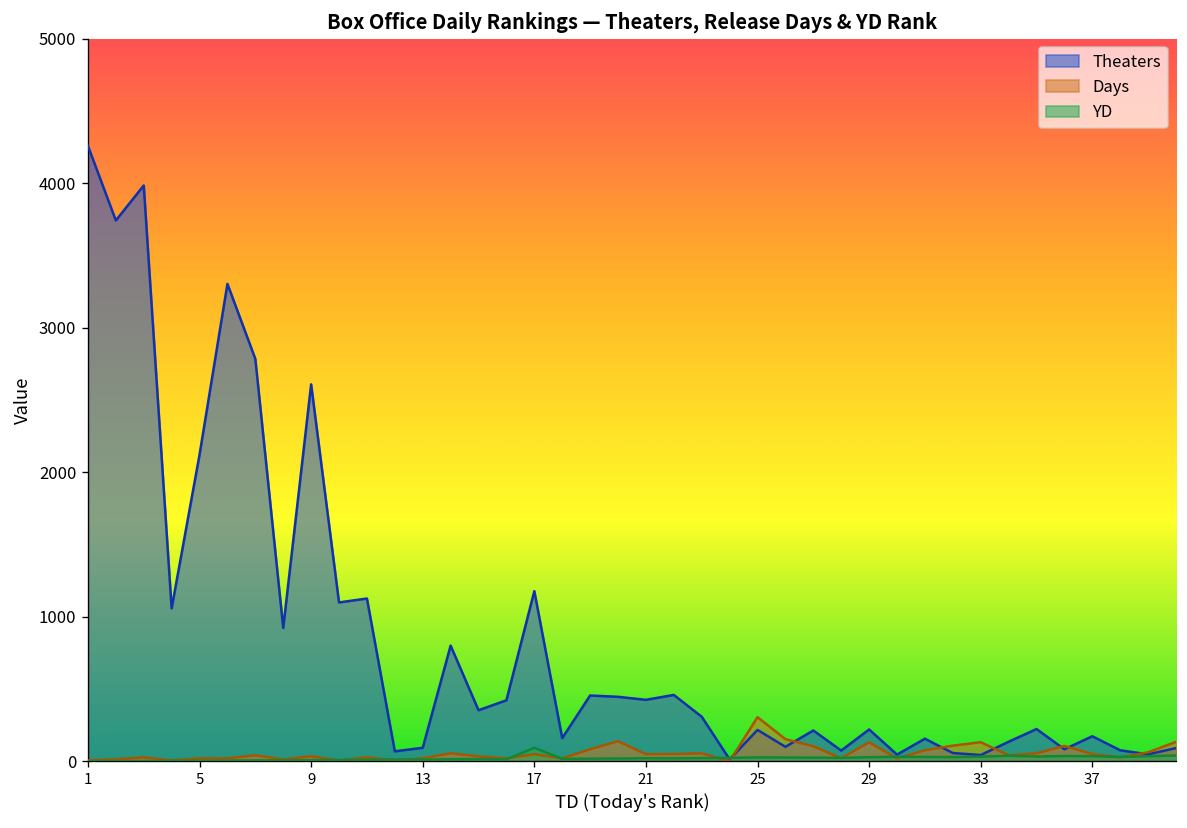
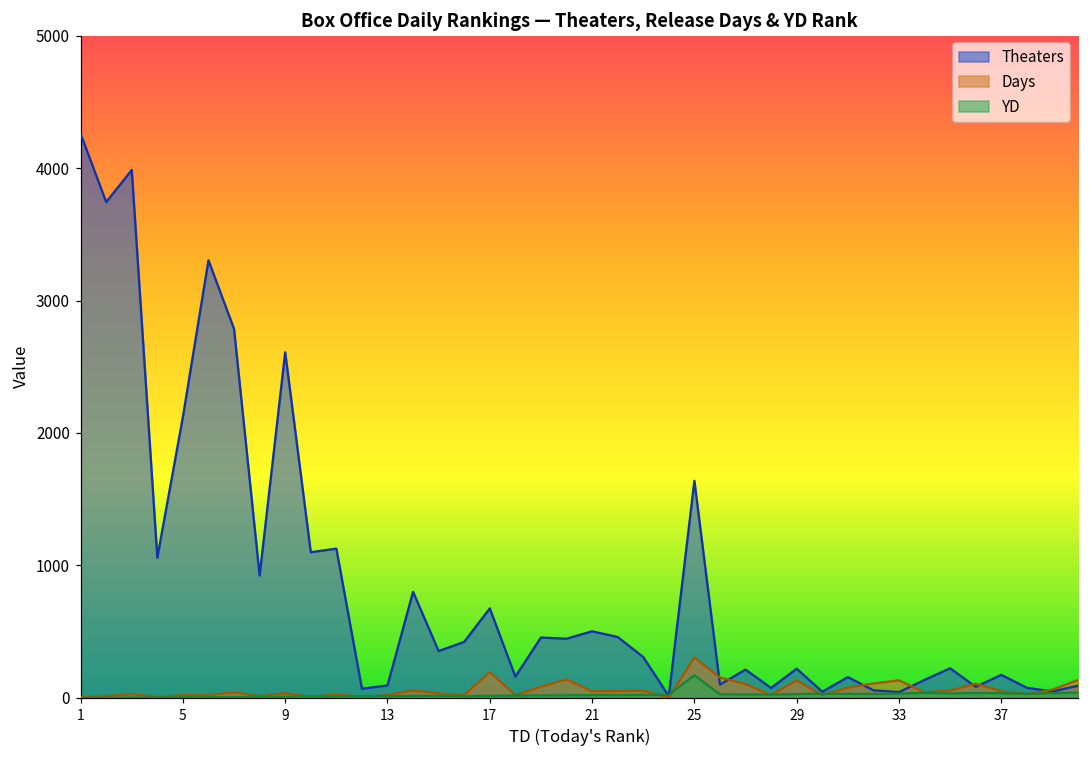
Theaters, 17: 1180 -> 680
Days, 17: 50 -> 200
YD, 17: 90 -> 20
Theaters, 21: 430 -> 500
Theaters, 25: 220 -> 1640
YD, 25: 30 -> 170
